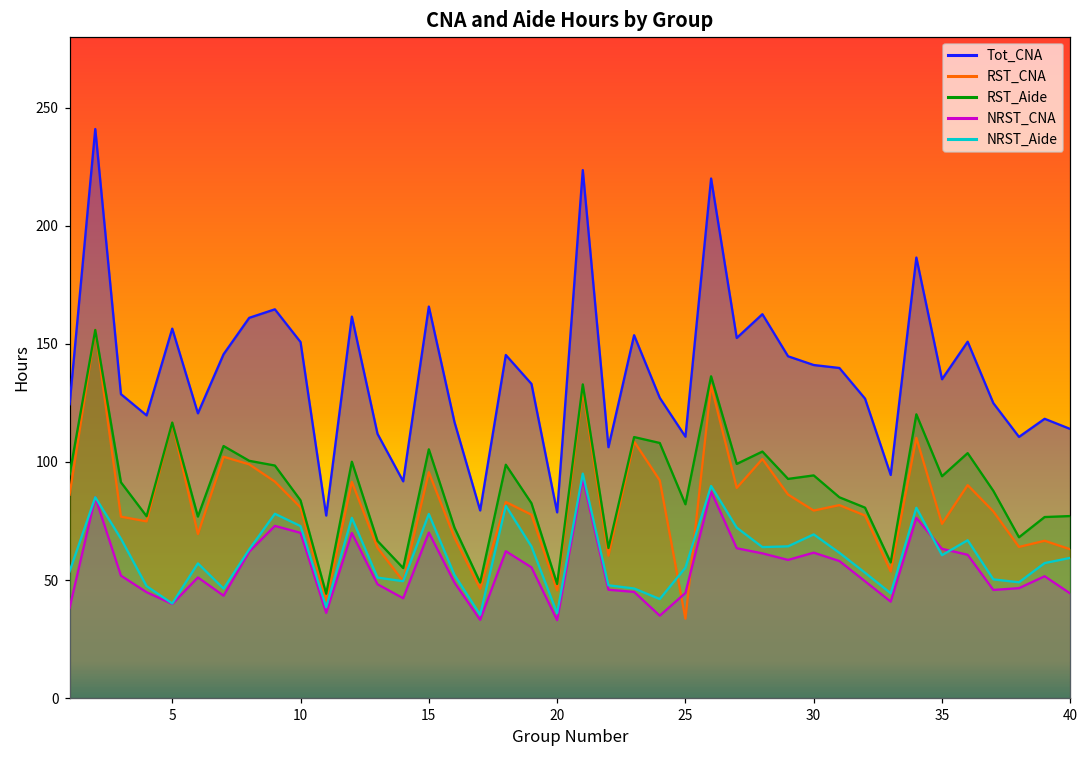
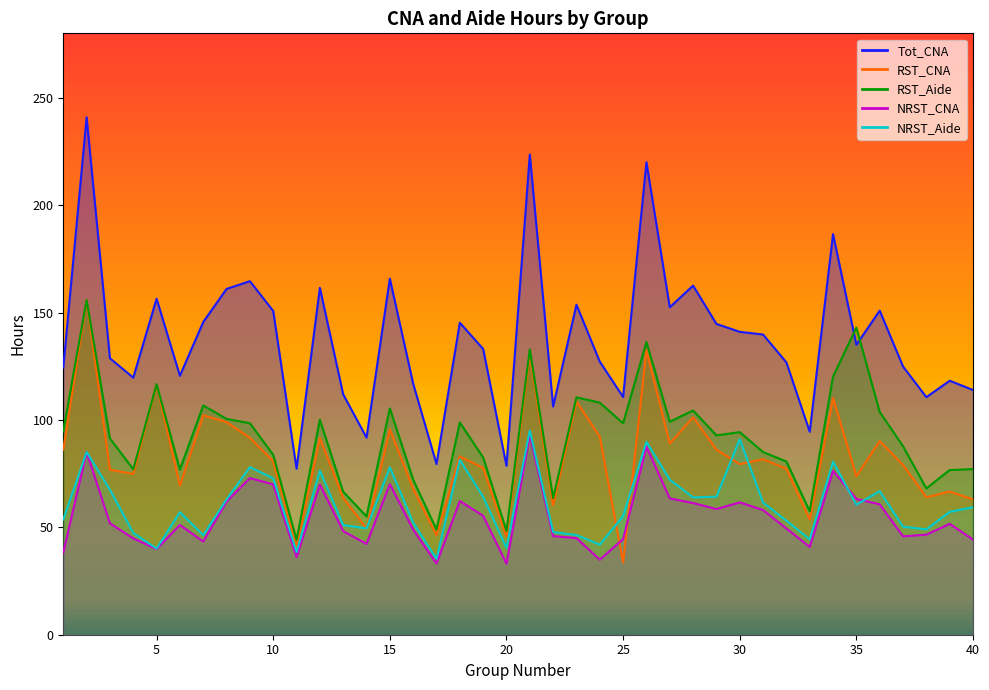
NRST_Aide, 20: 36 -> 40
RST_Aide, 25: 82 -> 98
NRST_Aide, 30: 69 -> 91
RST_Aide, 35: 94 -> 143
